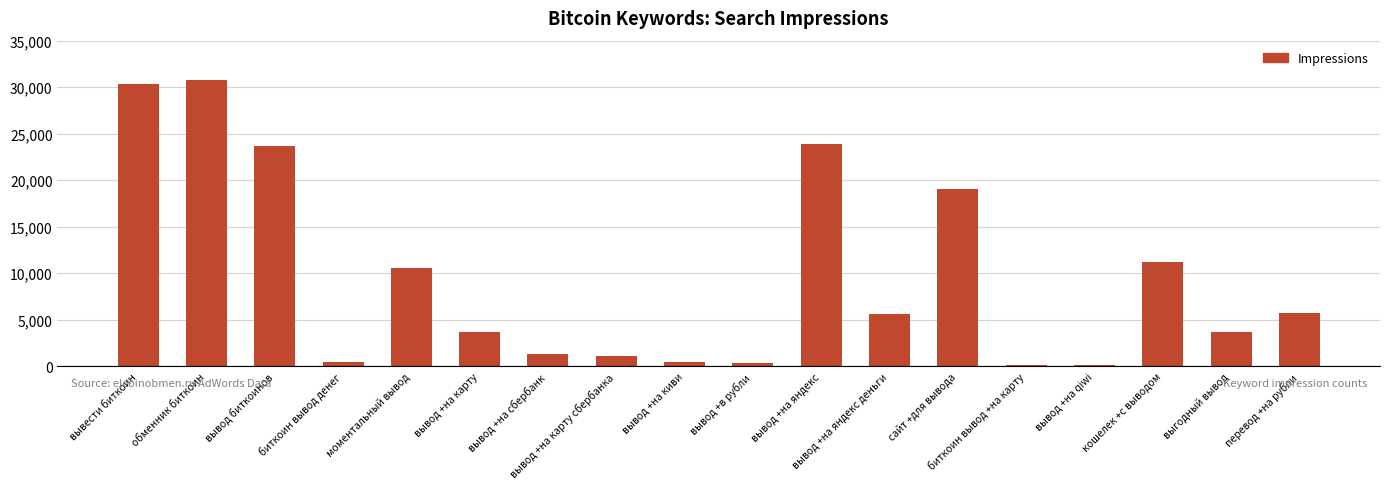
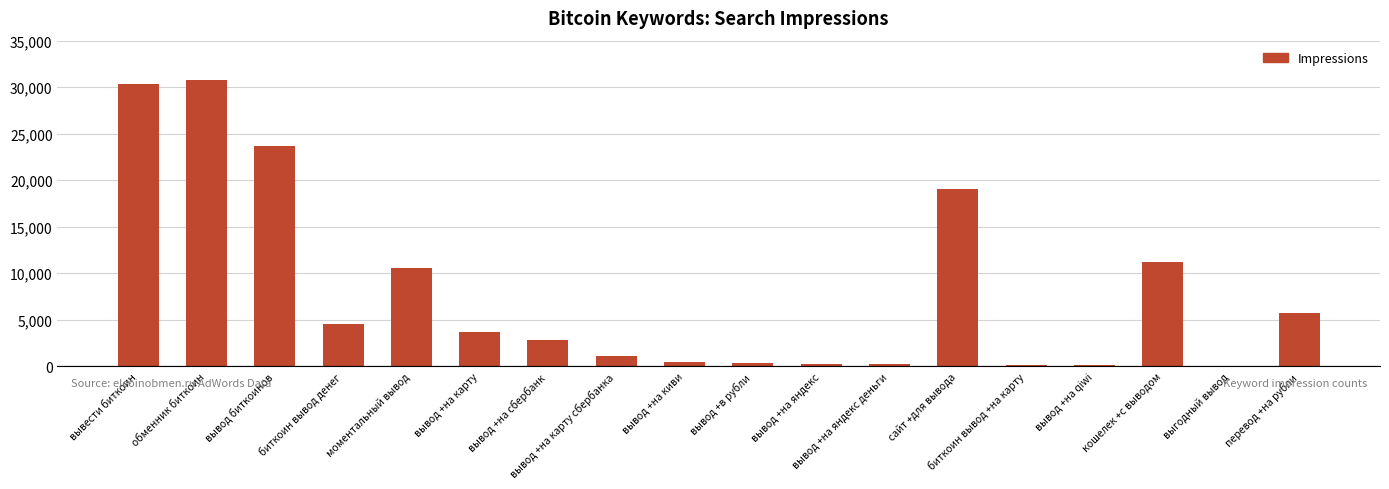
биткоин вывод денег: 1,000 -> 5,000
вывод +на сбербанк: 1,000 -> 3,000
вывод +на яндекс: 24,000 -> 0
вывод +на яндекс деньги: 6,000 -> 0
выгодный вывод: 4,000 -> 0
